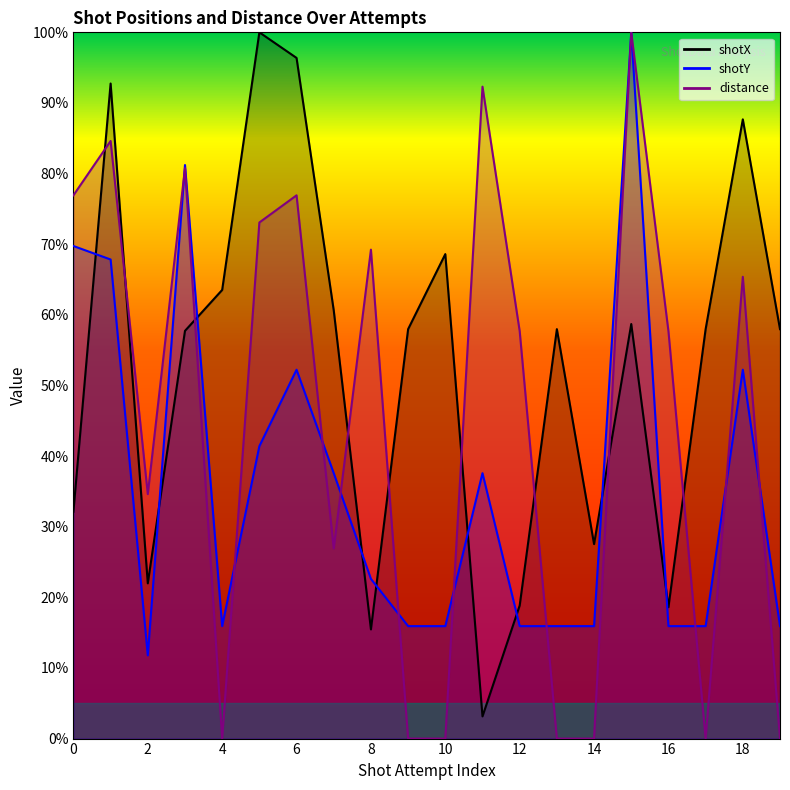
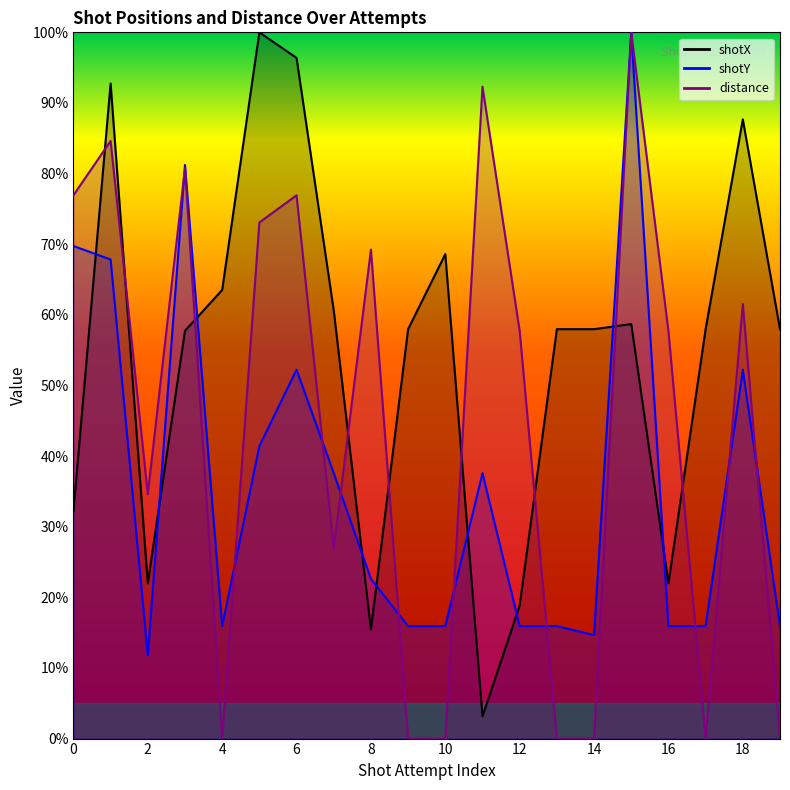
shotX, 14: 28% -> 58%
shotY, 14: 16% -> 15%
shotX, 16: 19% -> 22%
distance, 18: 65% -> 62%
